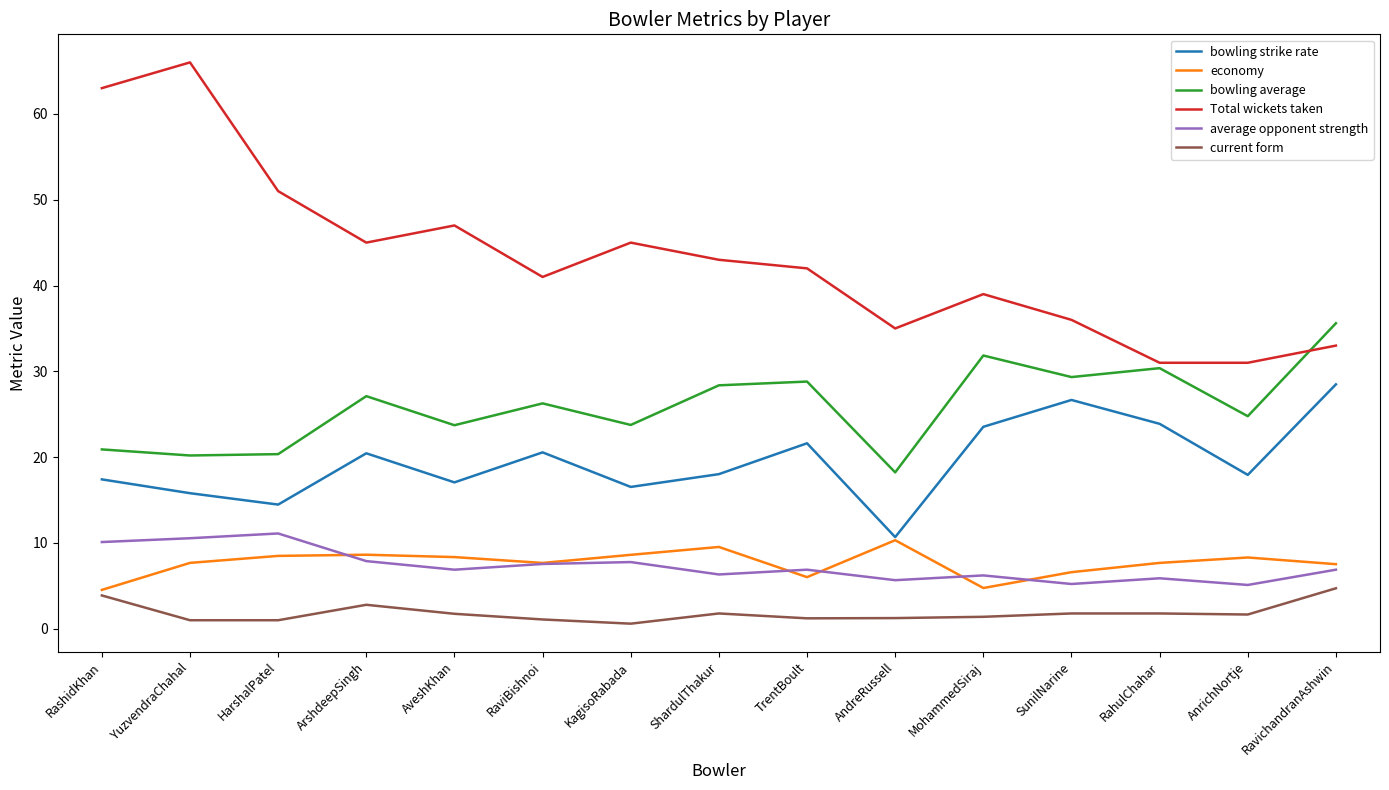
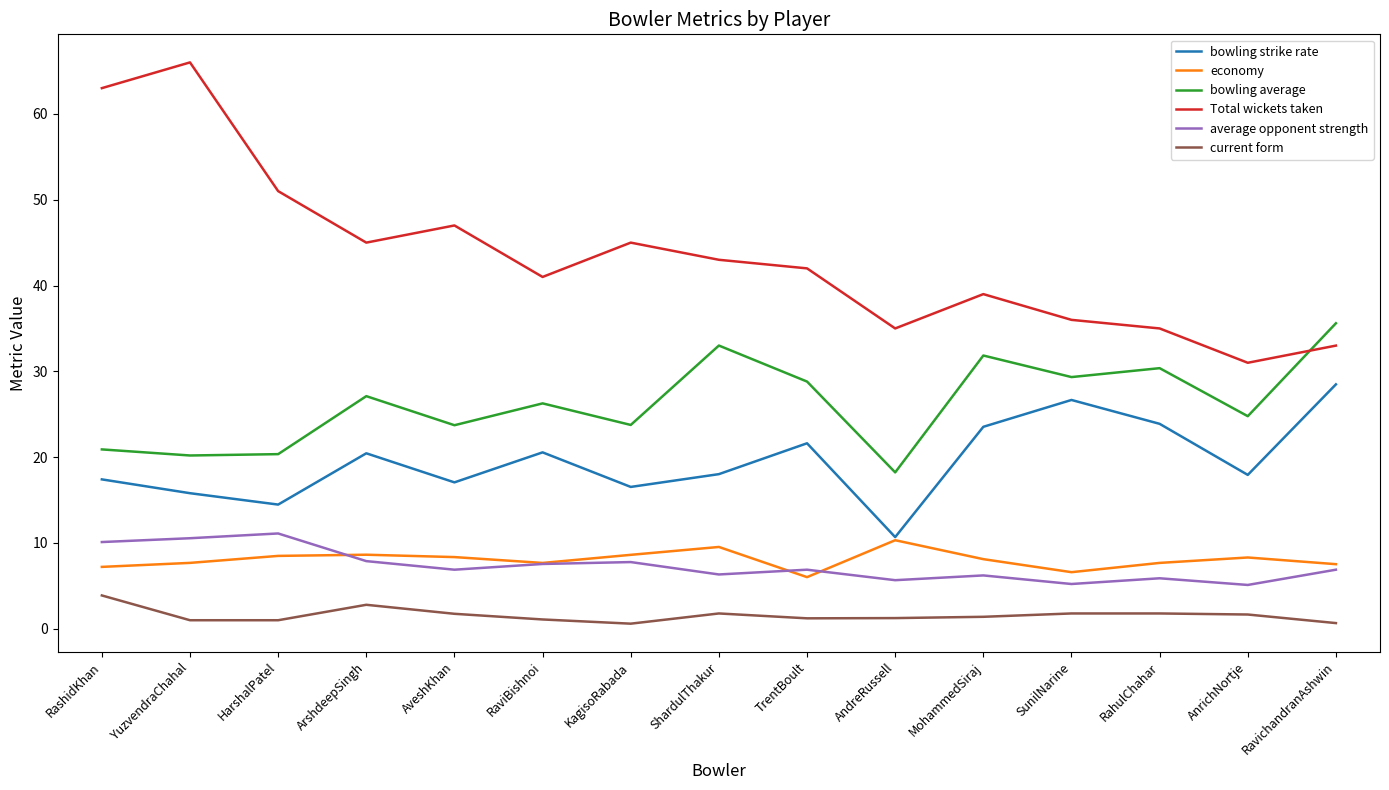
economy, RashidKhan: 5 -> 7
bowling average, ShardulThakur: 28 -> 33
economy, MohammedSiraj: 5 -> 8
Total wickets taken, RahulChahar: 31 -> 35
current form, RavichandranAshwin: 5 -> 1
